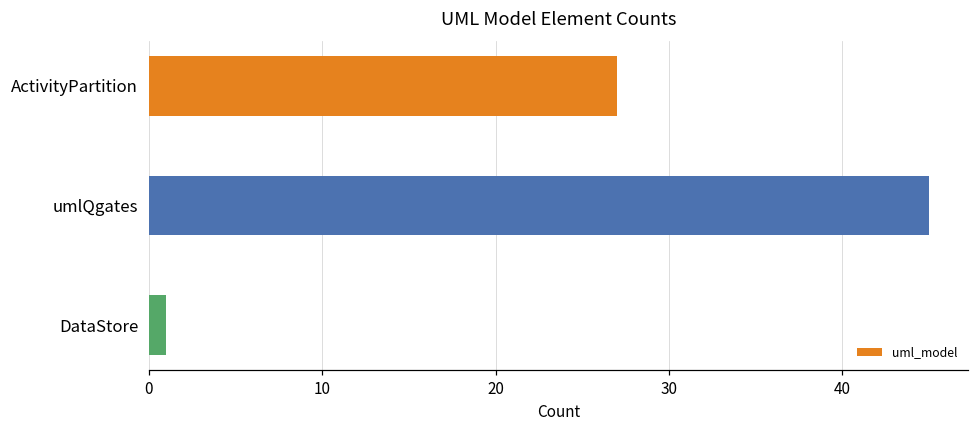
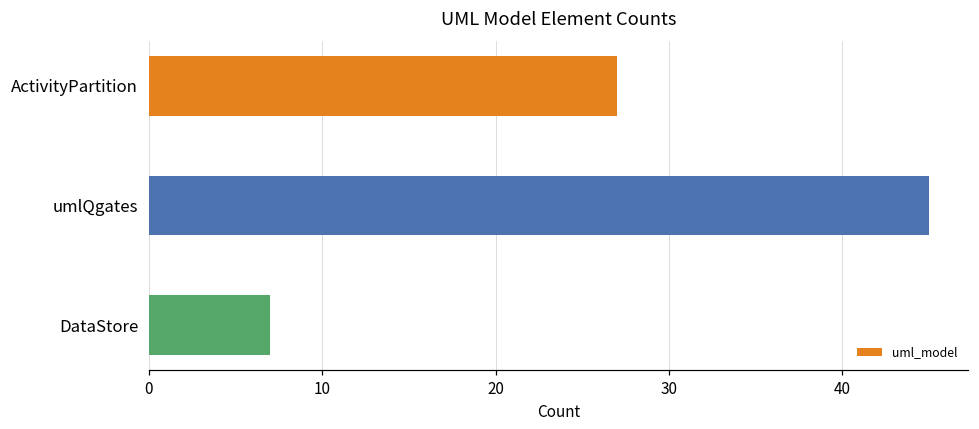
DataStore: 1 -> 7
